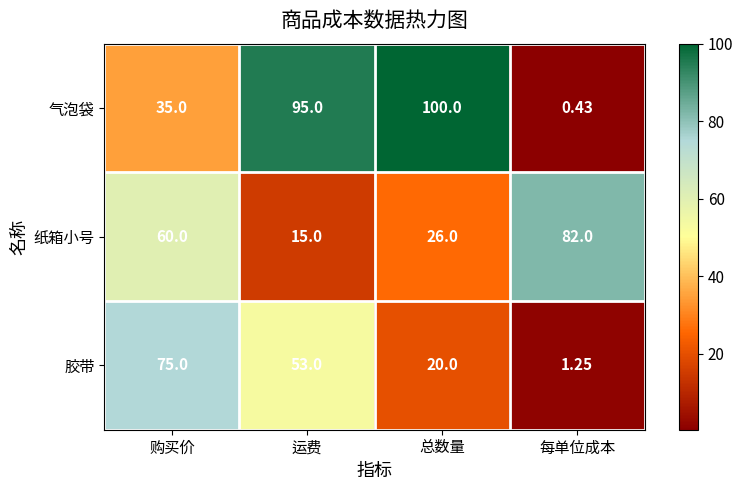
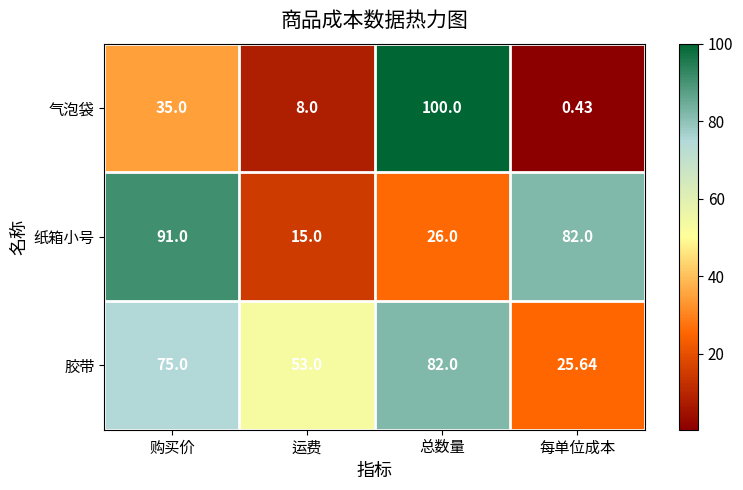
气泡袋, 运费: 95.0 -> 8.0
纸箱小号, 购买价: 60.0 -> 91.0
胶带, 总数量: 20.0 -> 82.0
胶带, 每单位成本: 1.25 -> 25.64
